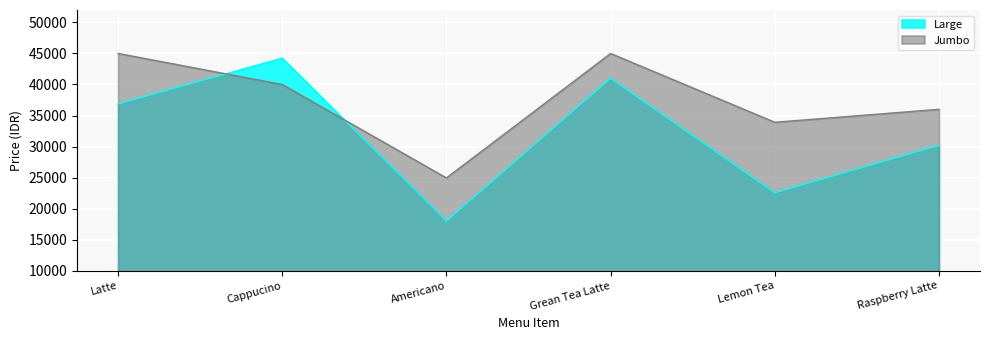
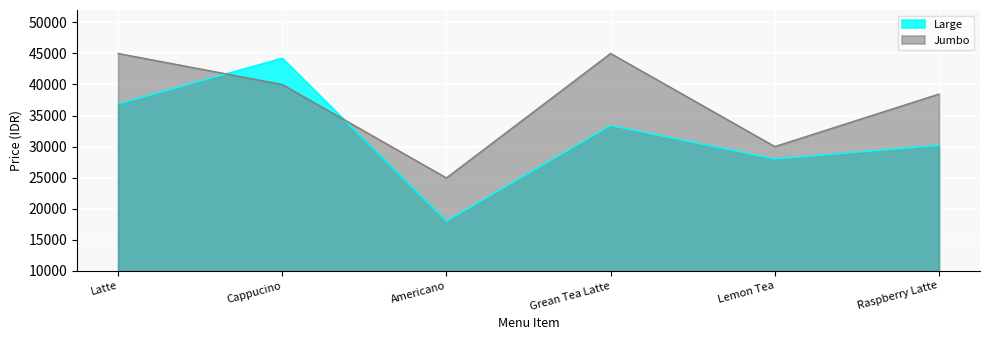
Large, Grean Tea Latte: 41000 -> 33000
Large, Lemon Tea: 23000 -> 28000
Jumbo, Lemon Tea: 34000 -> 30000
Jumbo, Raspberry Latte: 36000 -> 38000
